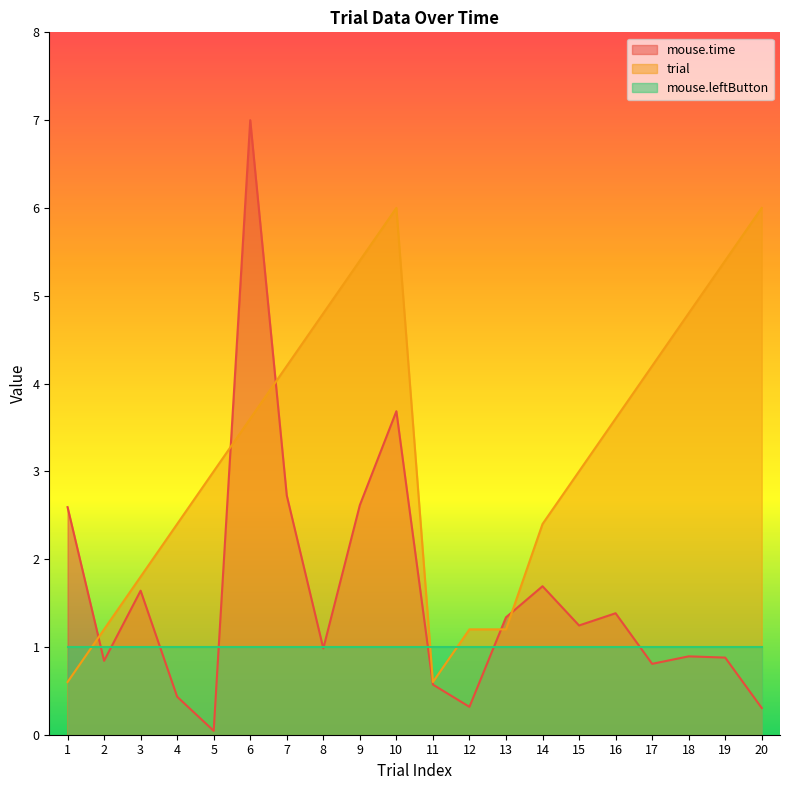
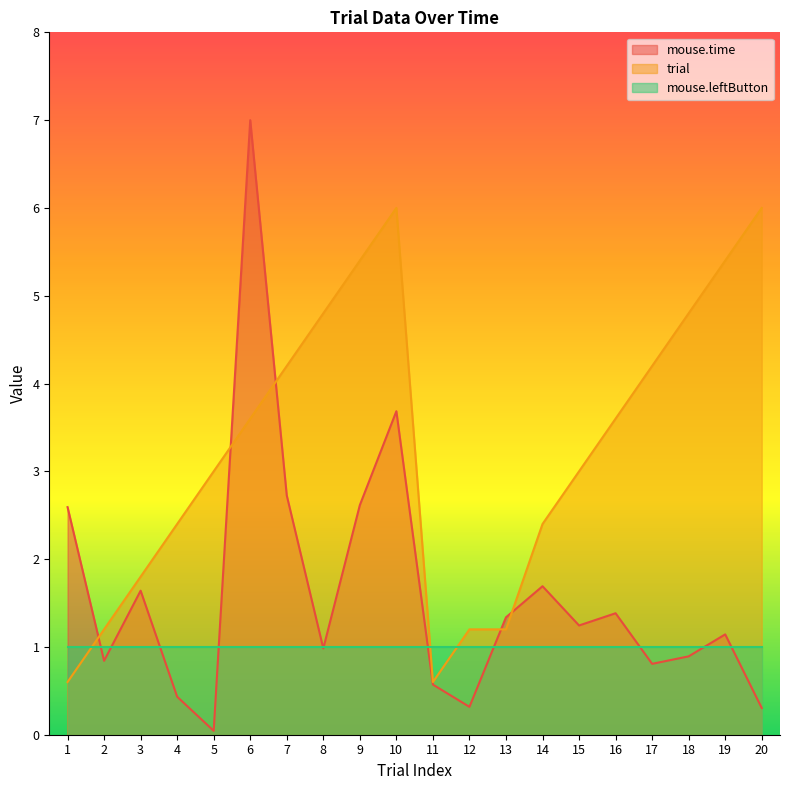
mouse.time, 19: 0.9 -> 1.1
